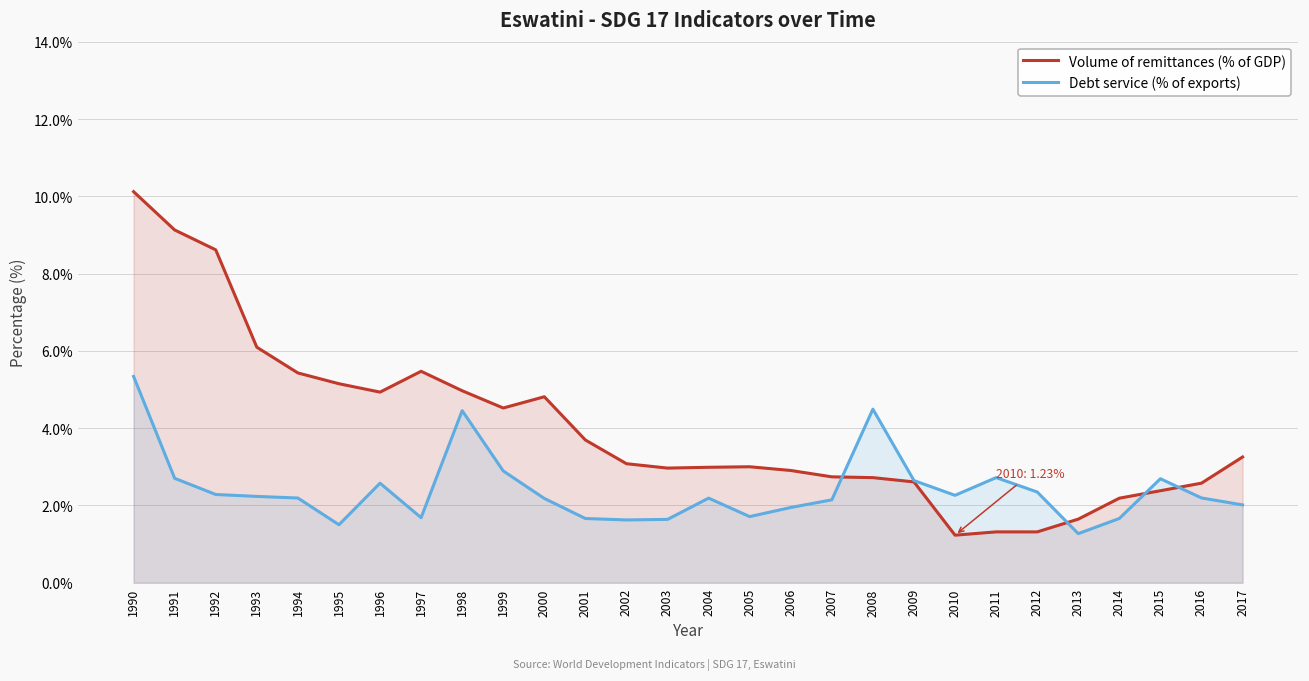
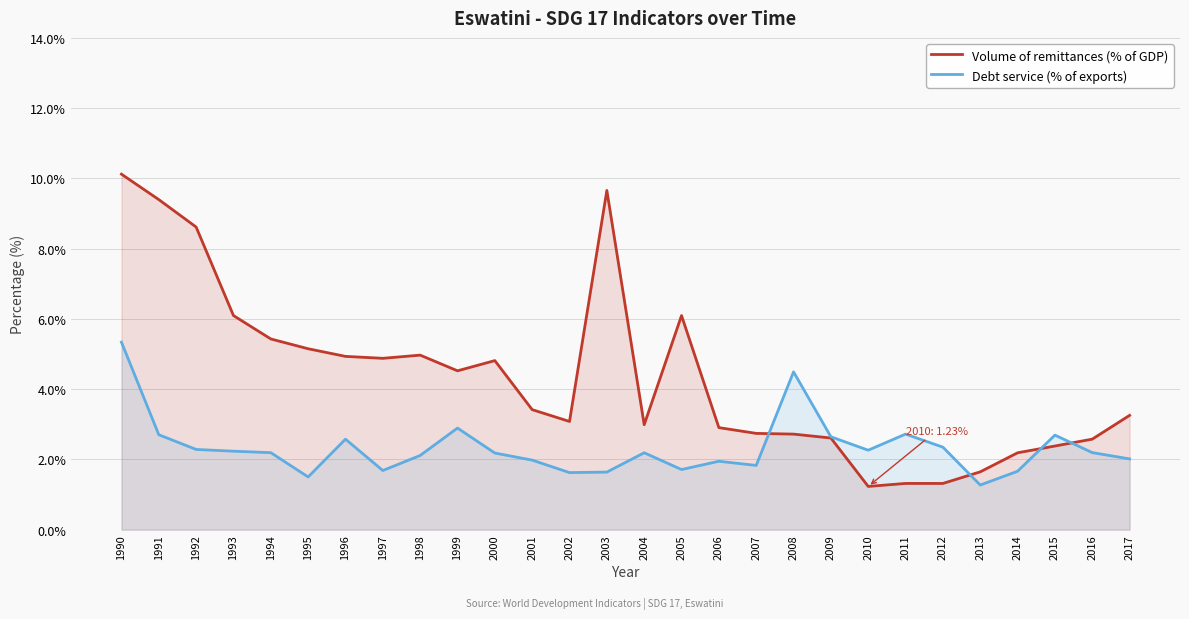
Volume of remittances (% of GDP), 1991: 9.1% -> 9.4%
Volume of remittances (% of GDP), 1997: 5.5% -> 4.9%
Debt service (% of exports), 1998: 4.5% -> 2.1%
Volume of remittances (% of GDP), 2001: 3.7% -> 3.4%
Debt service (% of exports), 2001: 1.7% -> 2.0%
Volume of remittances (% of GDP), 2003: 3.0% -> 9.7%
Volume of remittances (% of GDP), 2005: 3.0% -> 6.1%
Debt service (% of exports), 2007: 2.1% -> 1.8%
